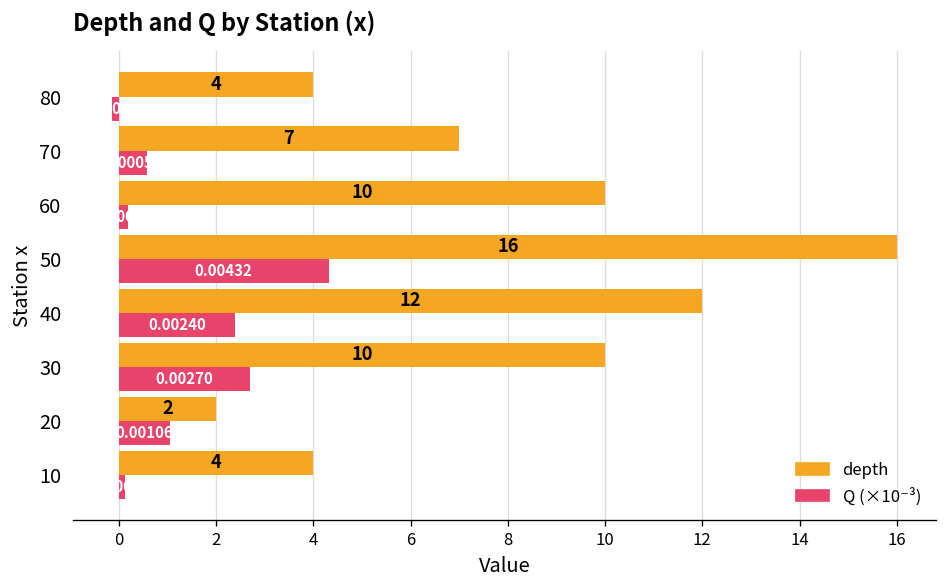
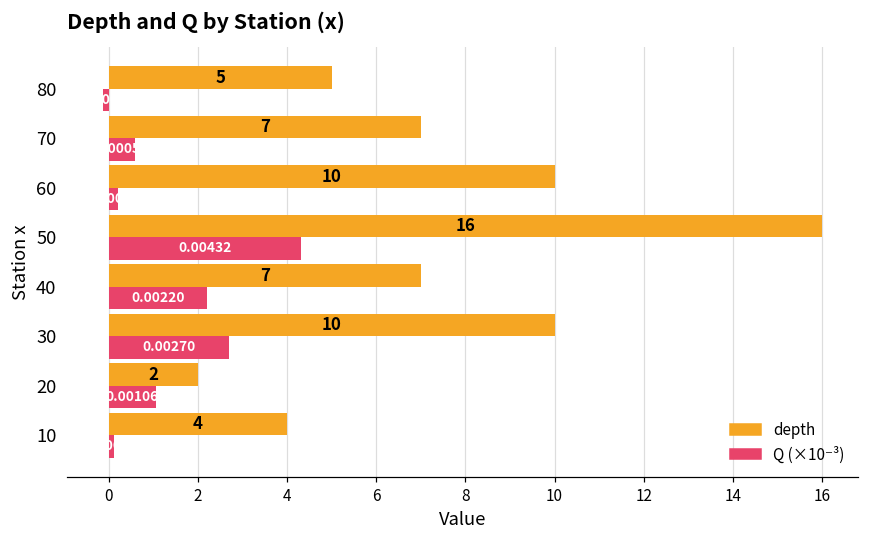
depth, 80: 4 -> 5
depth, 40: 12 -> 7
Q (×10⁻³), 40: 0.00240 -> 0.00220
